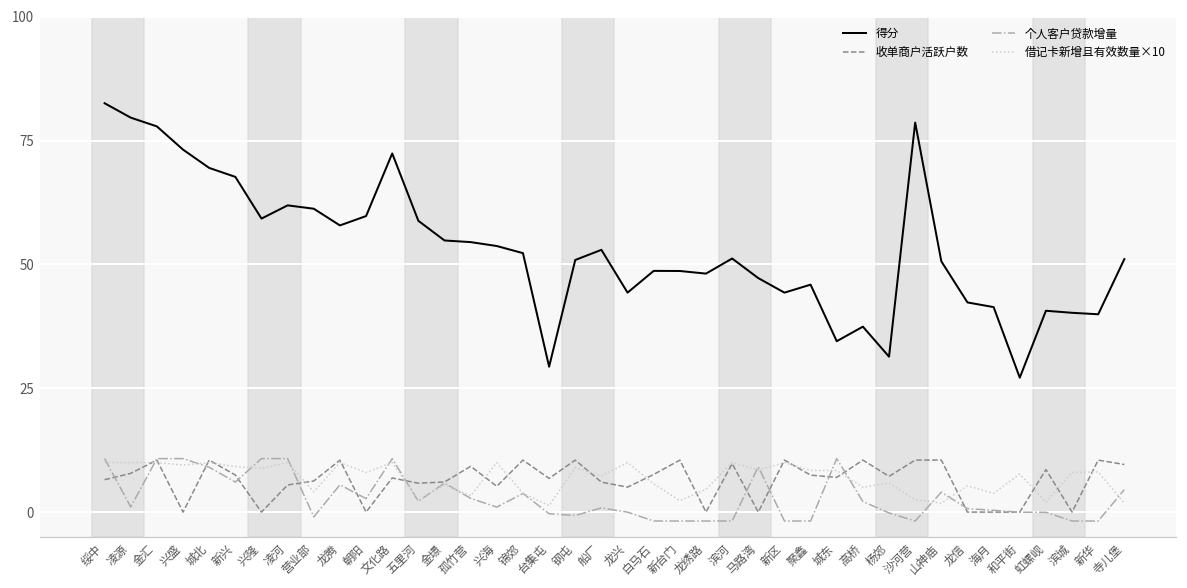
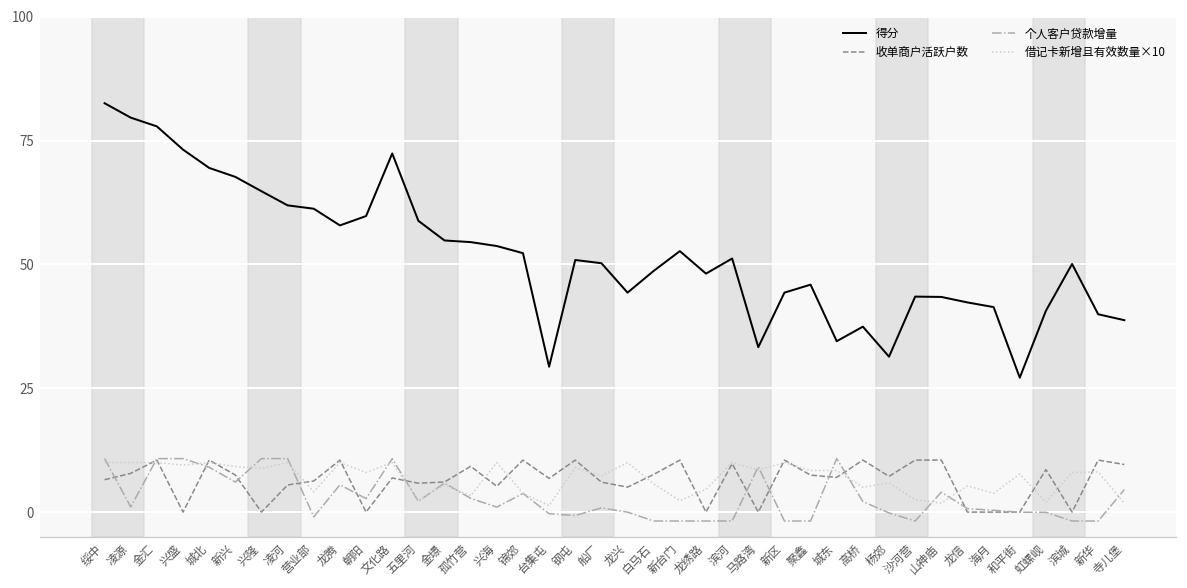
得分, 兴隆: 59 -> 65
得分, 船厂: 53 -> 50
得分, 新台门: 49 -> 53
得分, 马路湾: 47 -> 33
得分, 沙河营: 79 -> 44
得分, 山神庙: 51 -> 43
得分, 滨城: 40 -> 50
得分, 寺儿堡: 51 -> 39
